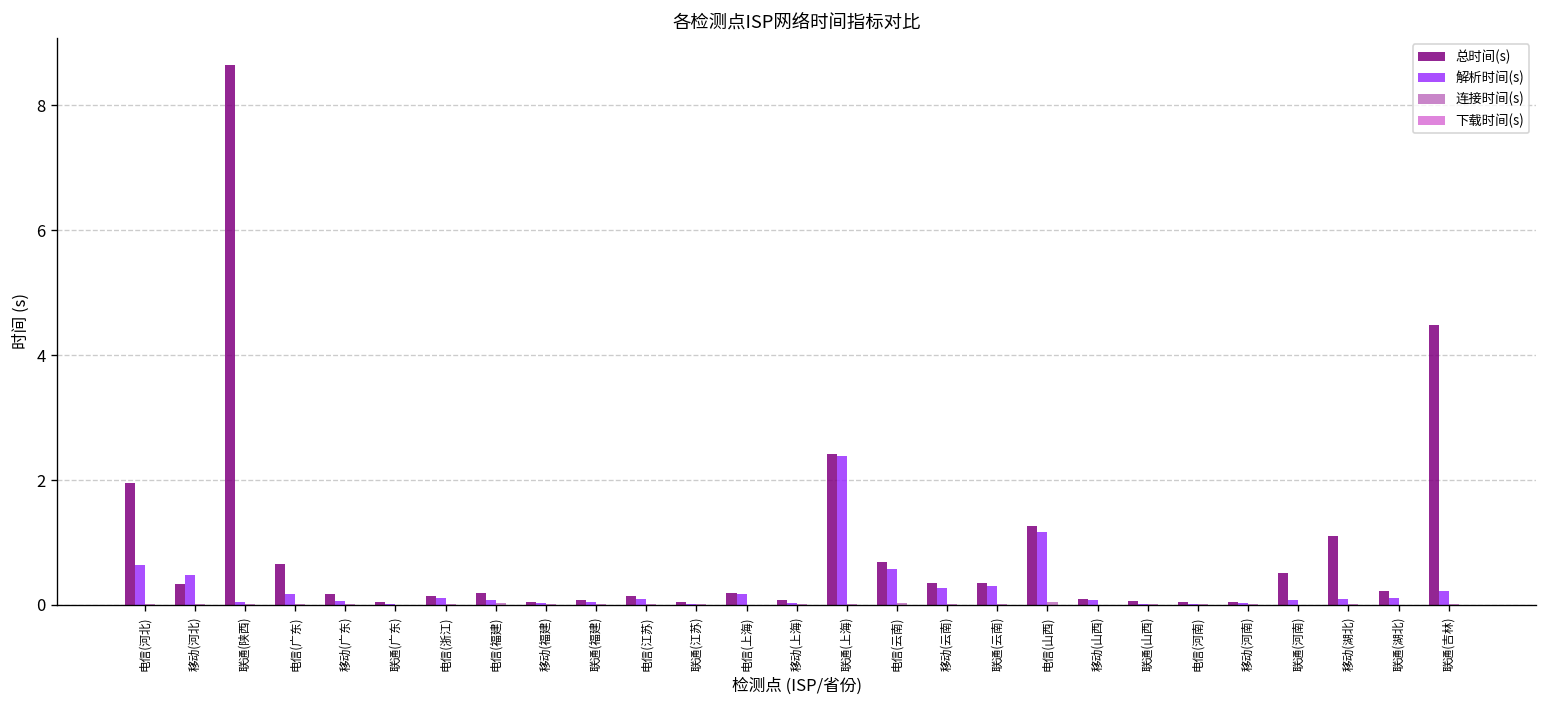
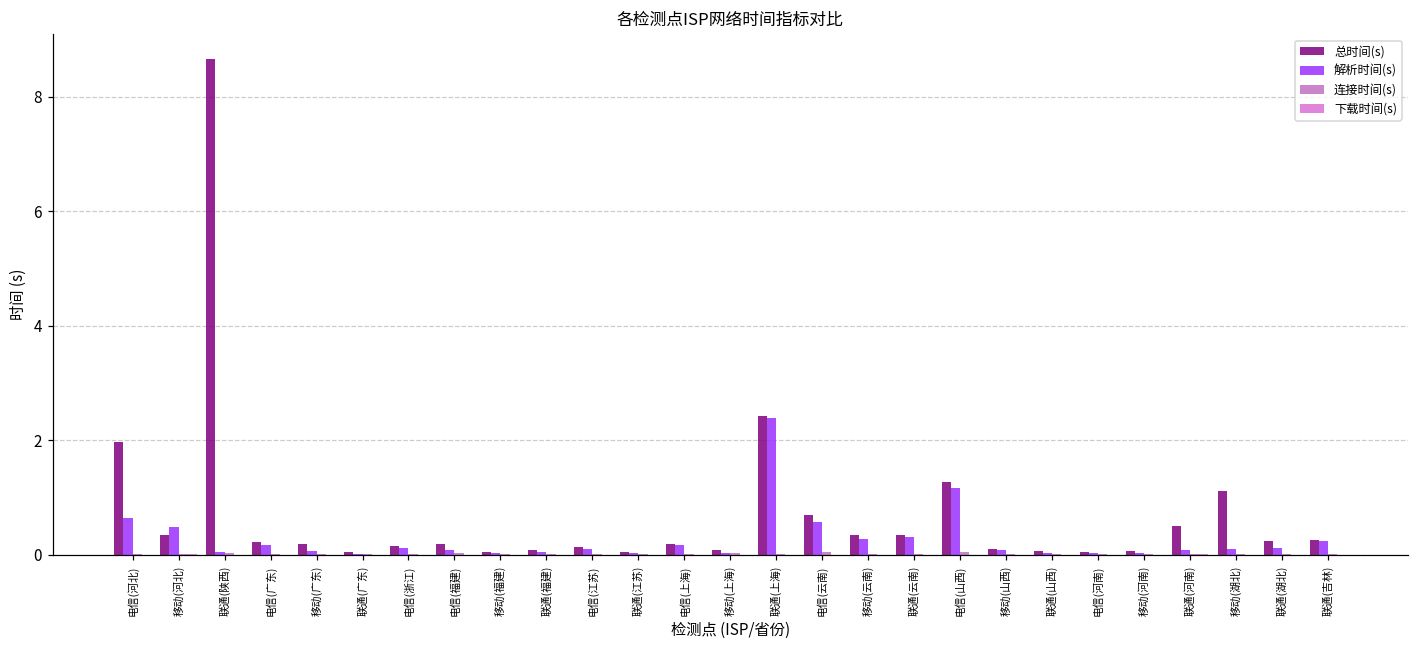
总时间(s), 电信(广东): 0.7 -> 0.2
总时间(s), 联通(吉林): 4.5 -> 0.3
